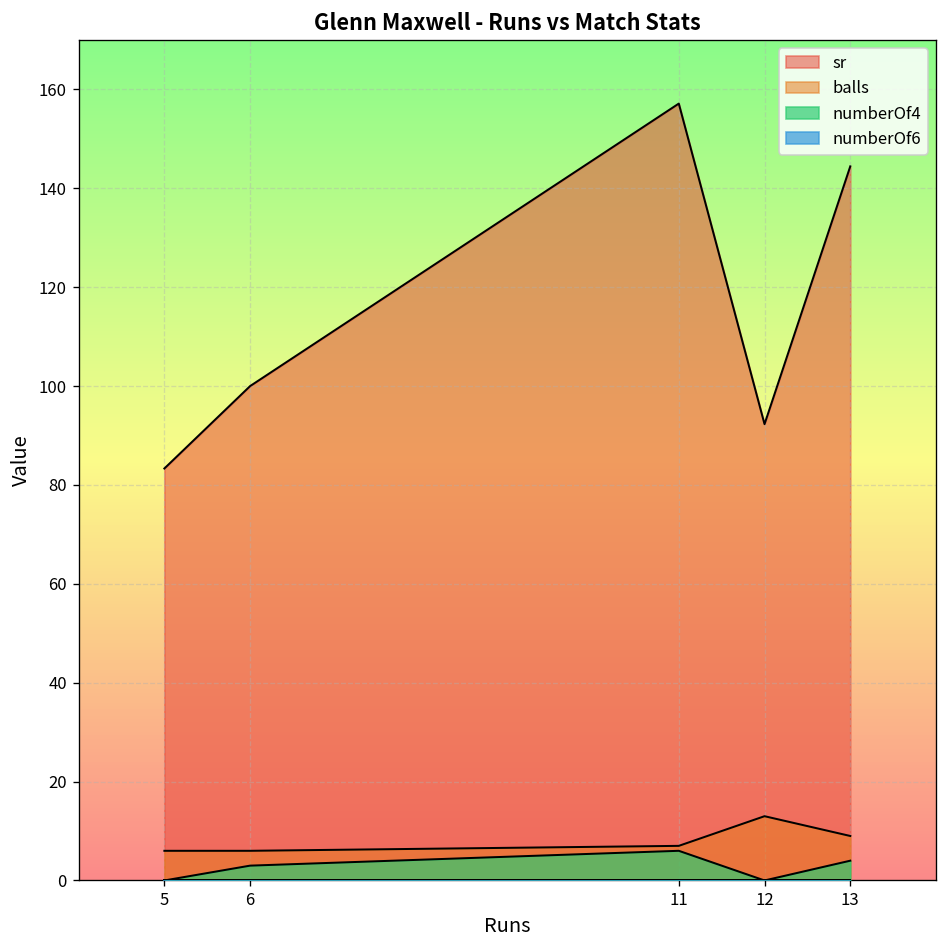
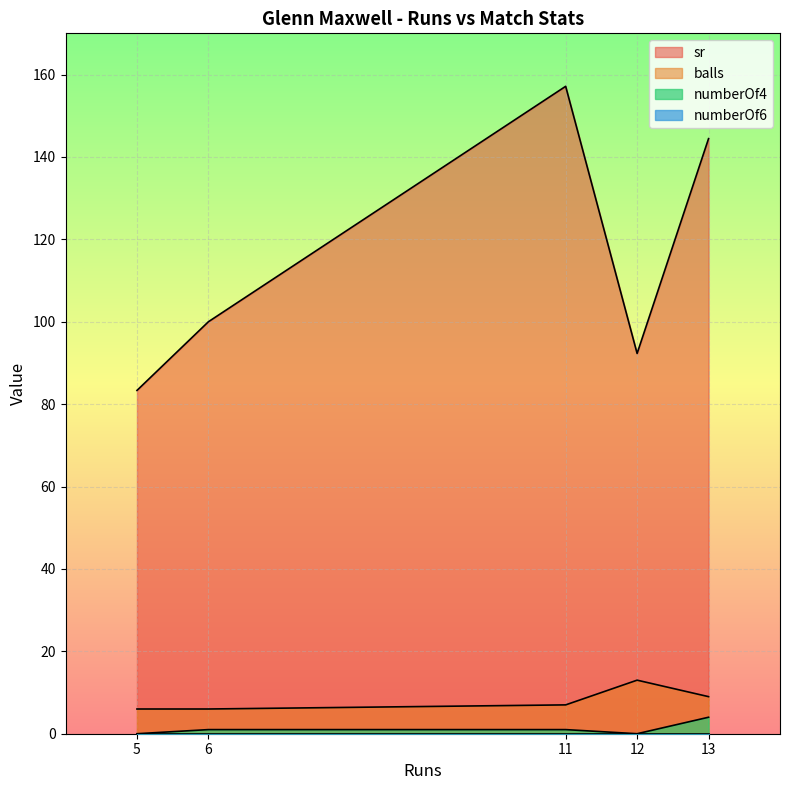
numberOf4, 6: 3 -> 1
numberOf4, 11: 6 -> 1
